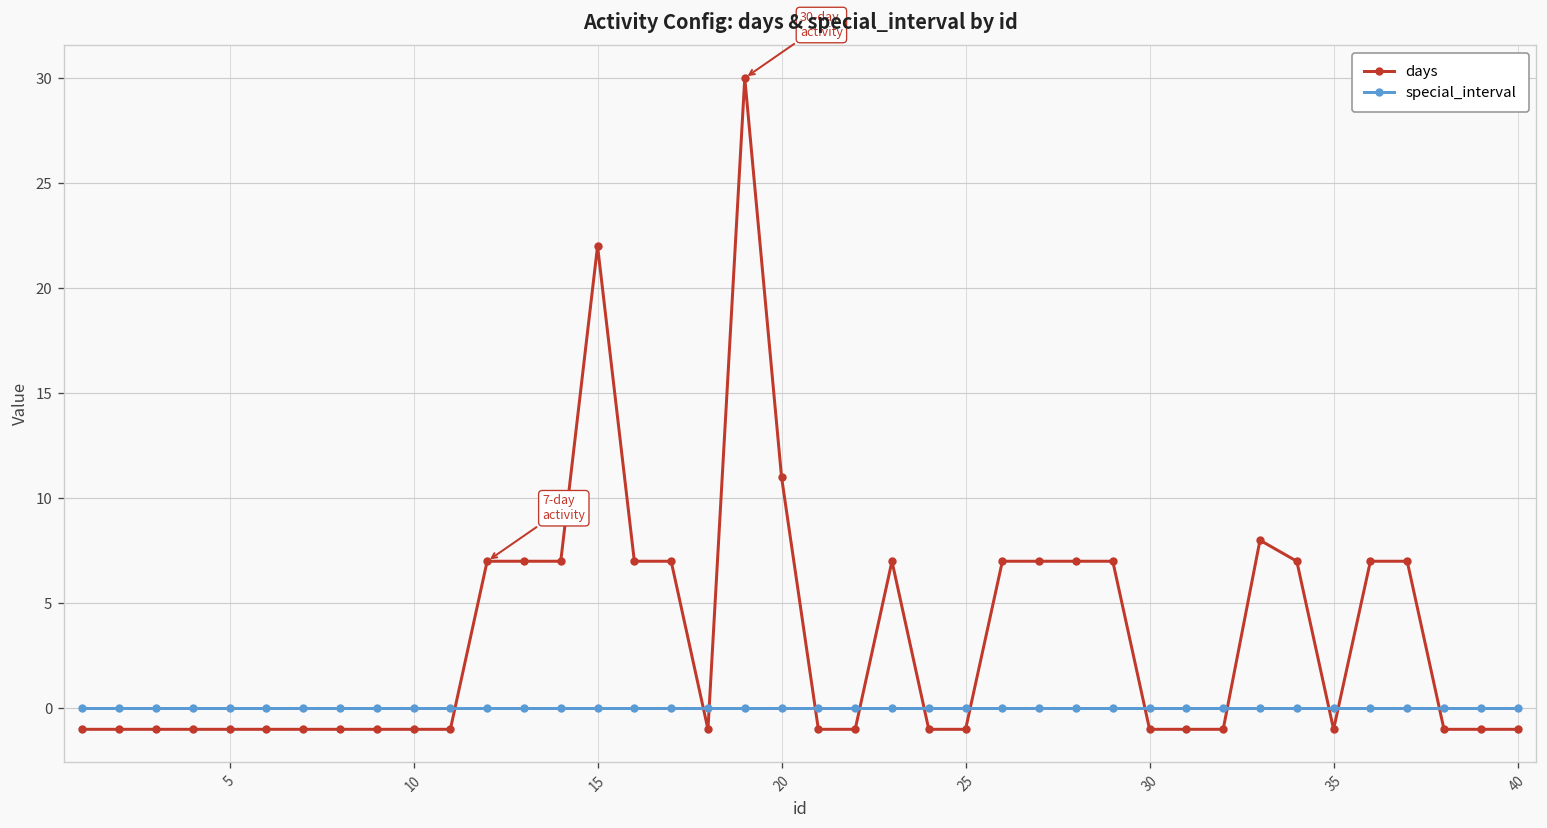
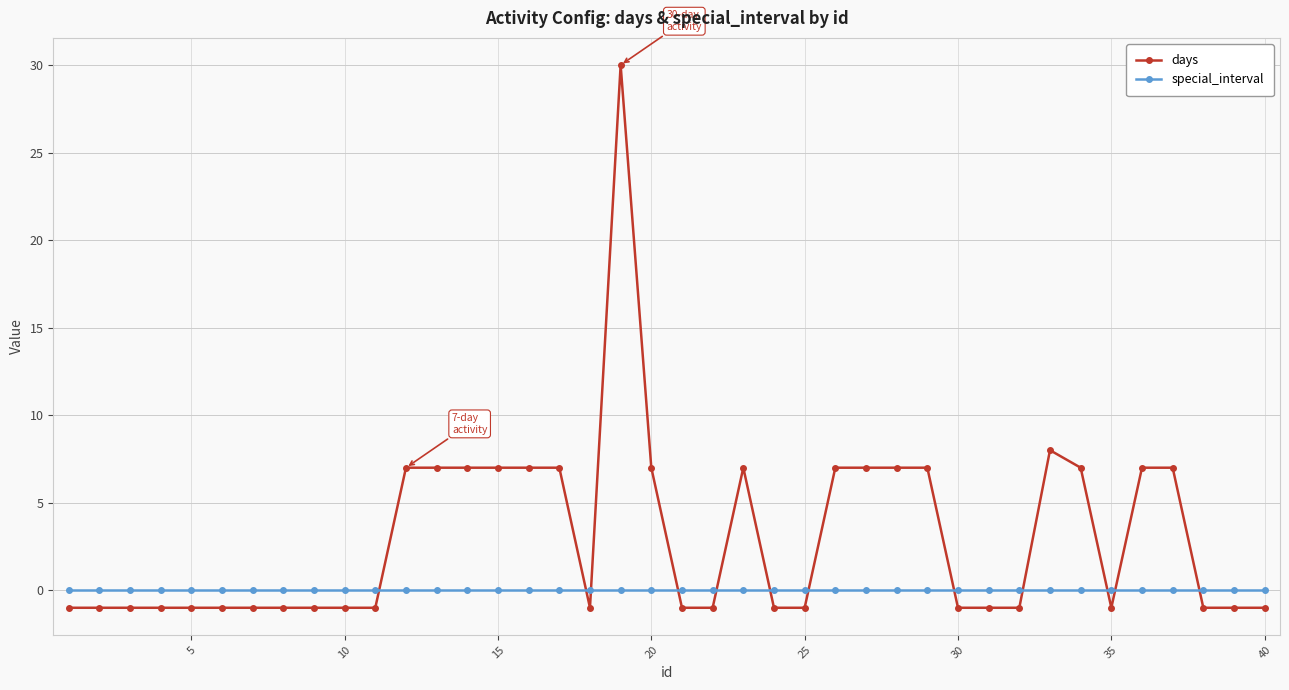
days, 15: 22 -> 7
days, 20: 11 -> 7
